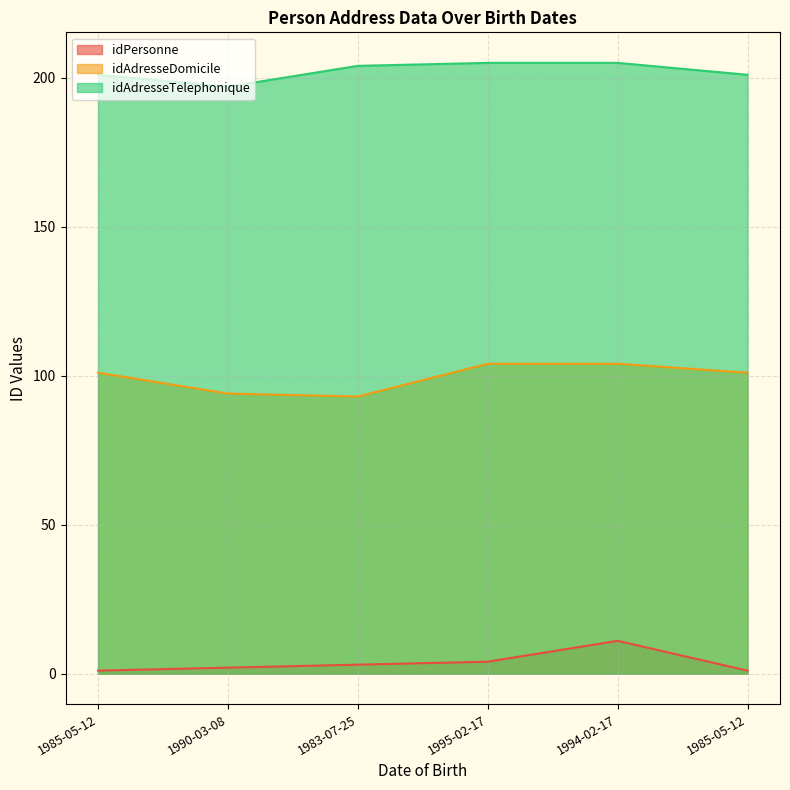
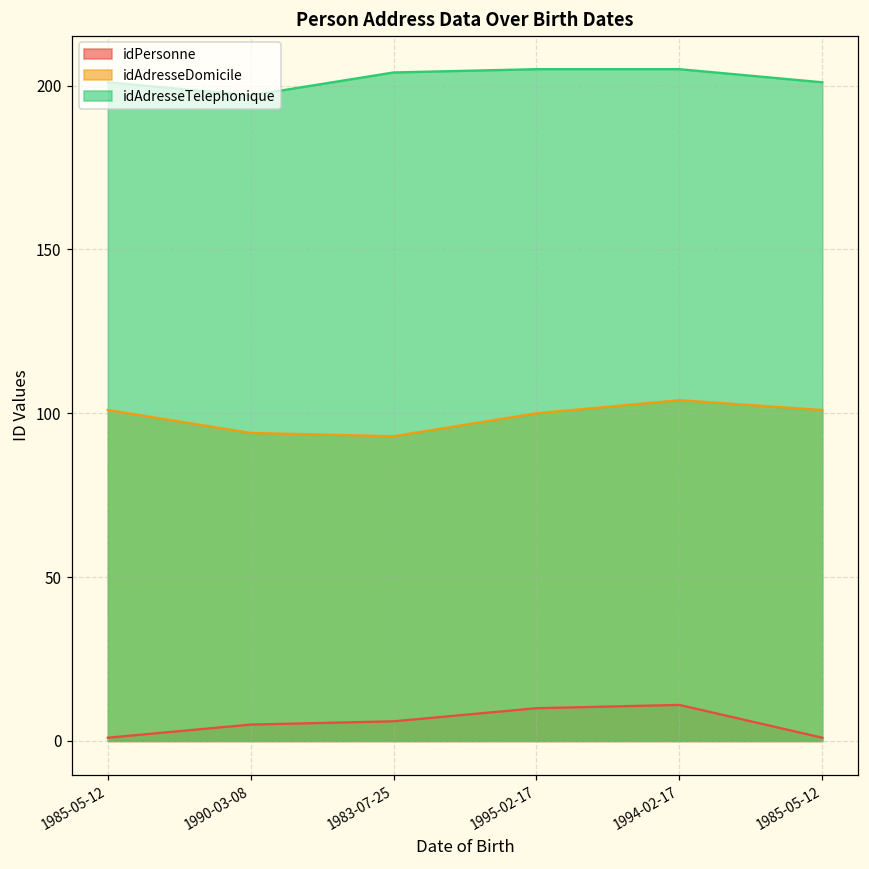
idPersonne, 1990-03-08: 2 -> 5
idPersonne, 1983-07-25: 3 -> 6
idPersonne, 1995-02-17: 4 -> 10
idAdresseDomicile, 1995-02-17: 104 -> 100
